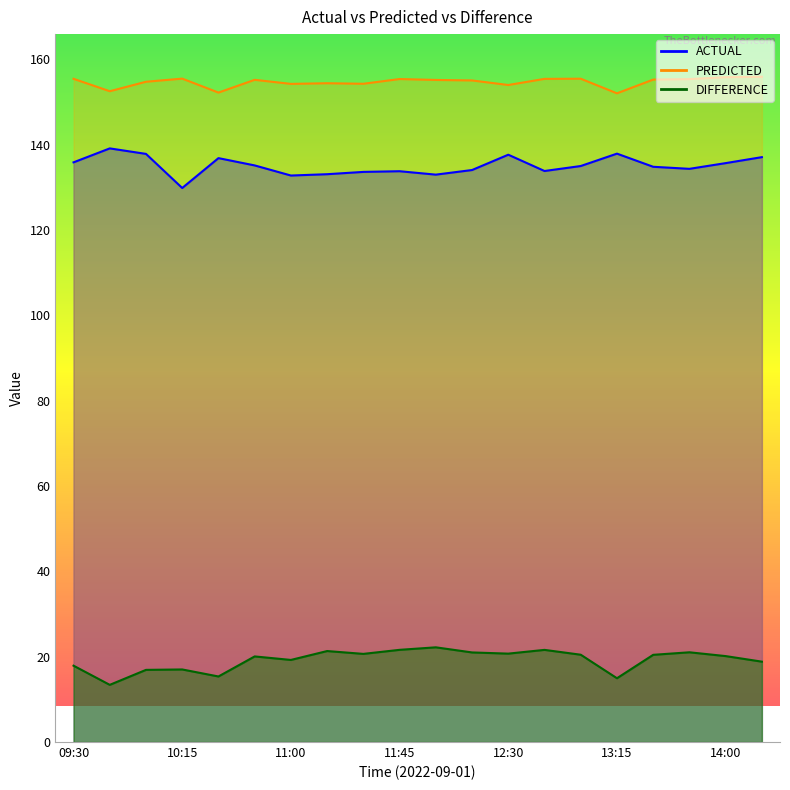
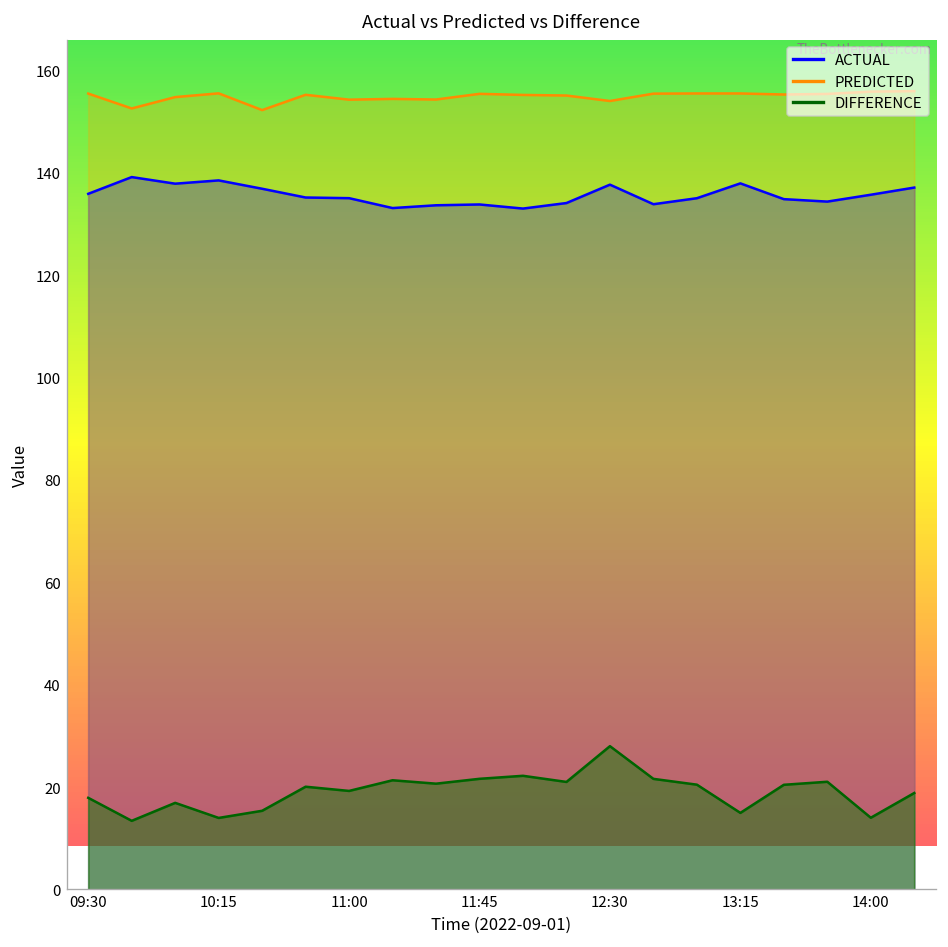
ACTUAL, 10:15: 130 -> 138
DIFFERENCE, 10:15: 17 -> 14
ACTUAL, 11:00: 133 -> 135
DIFFERENCE, 12:30: 21 -> 28
PREDICTED, 13:15: 152 -> 155
DIFFERENCE, 14:00: 20 -> 14
